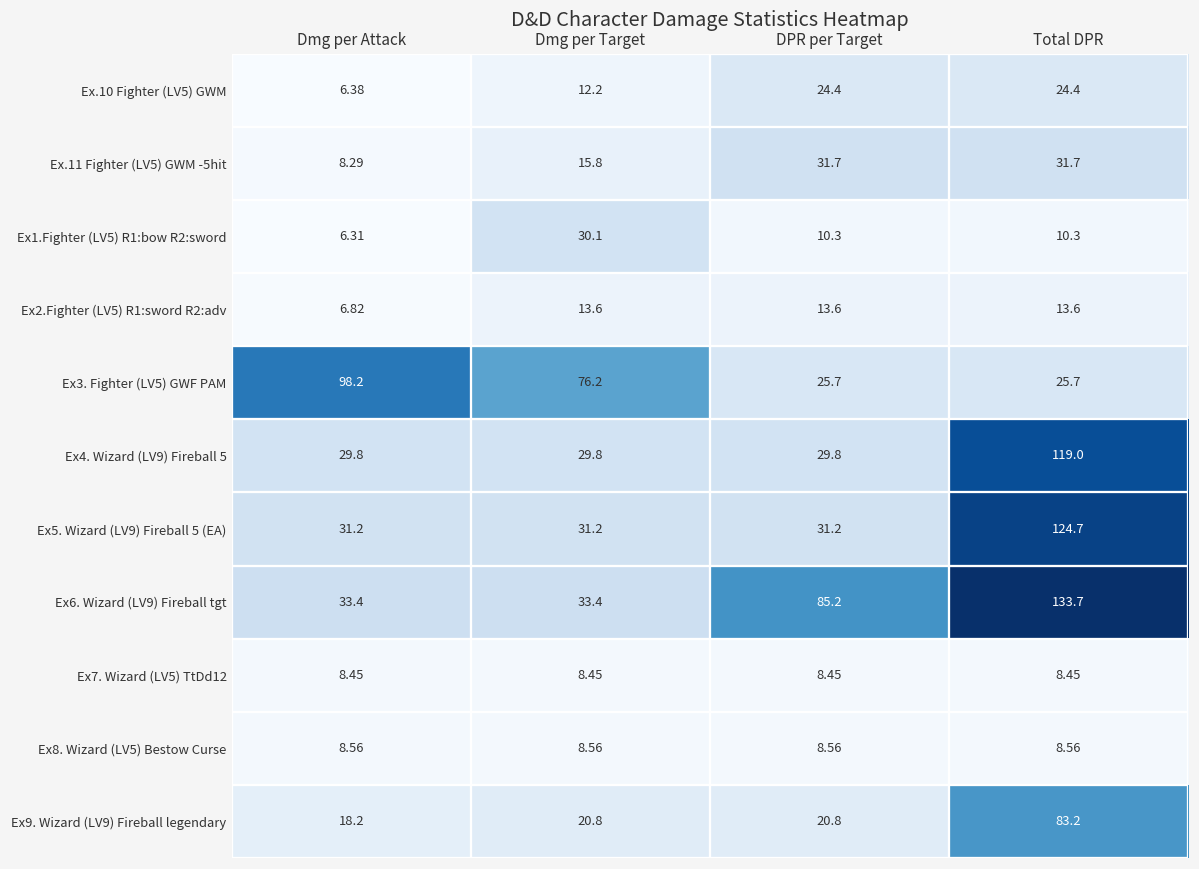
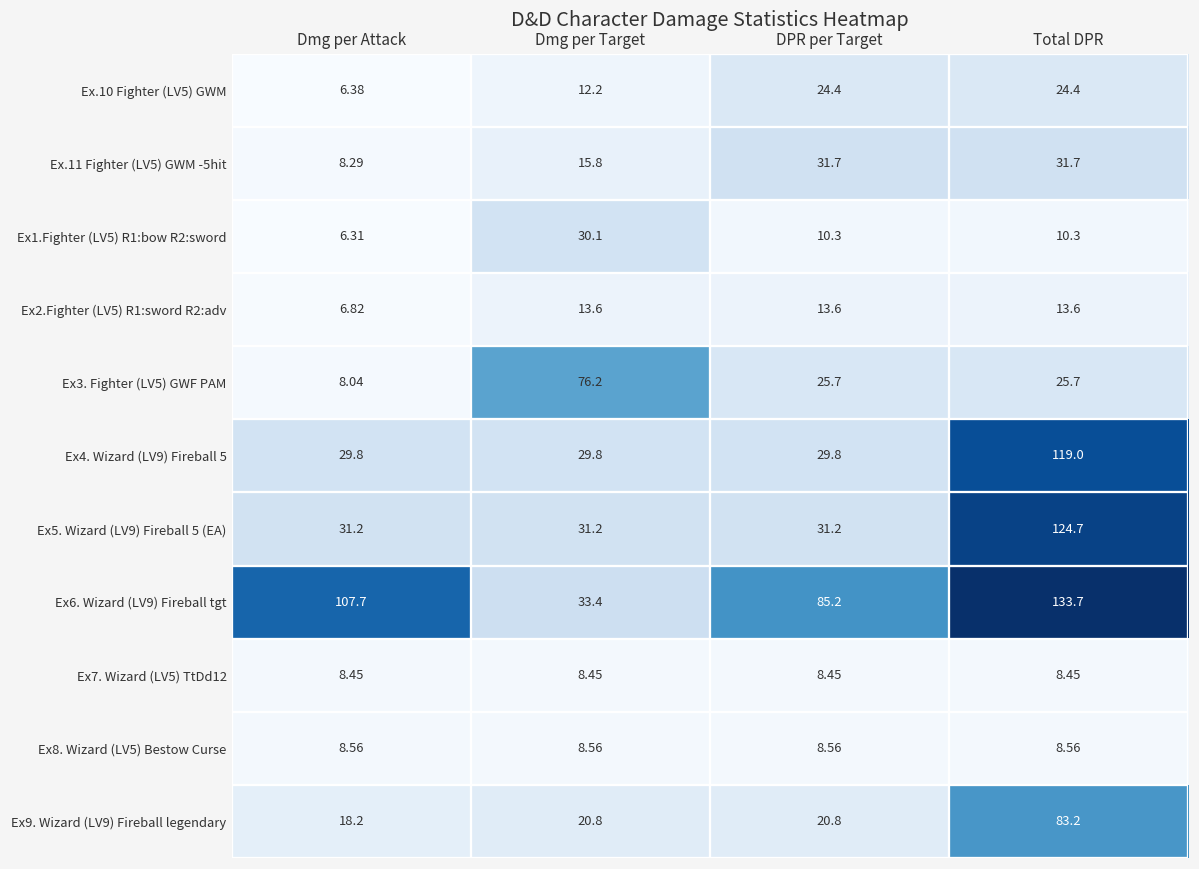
Ex3. Fighter (LV5) GWF PAM, Dmg per Attack: 98.2 -> 8.04
Ex6. Wizard (LV9) Fireball tgt, Dmg per Attack: 33.4 -> 107.7
